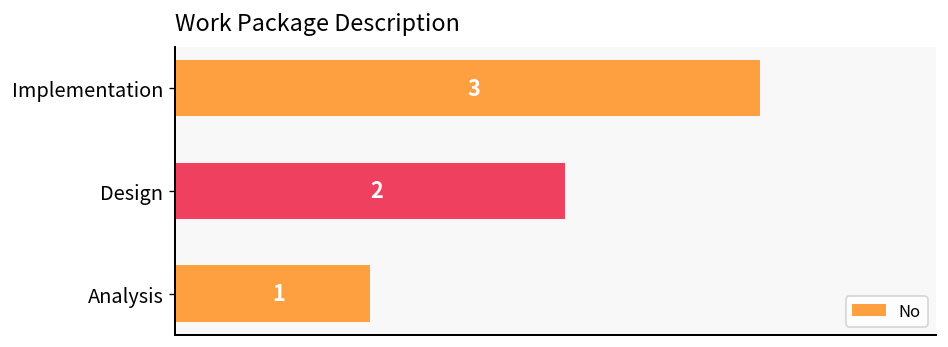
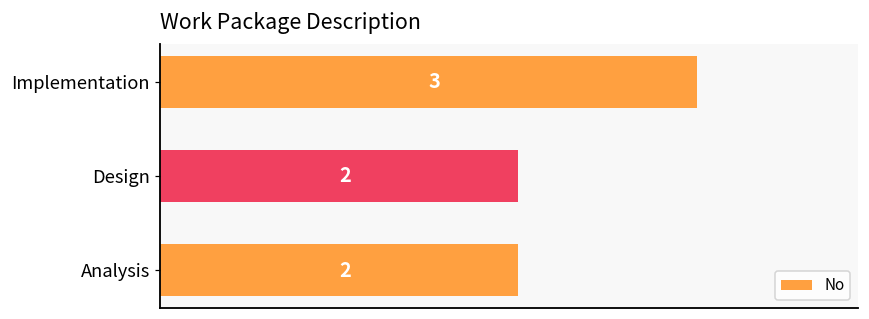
Analysis: 1 -> 2
